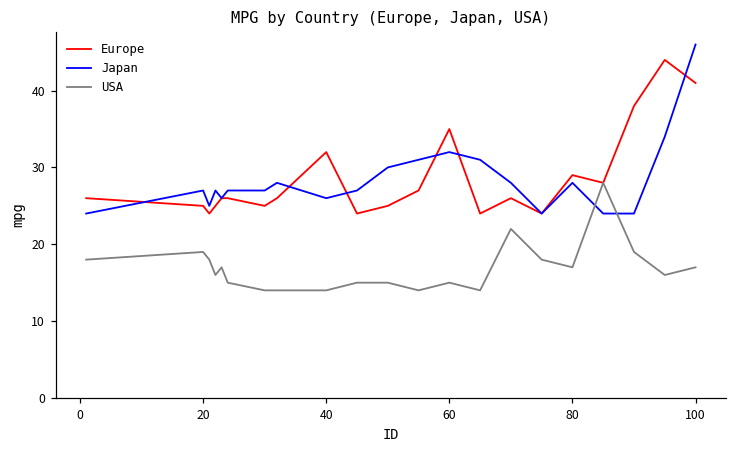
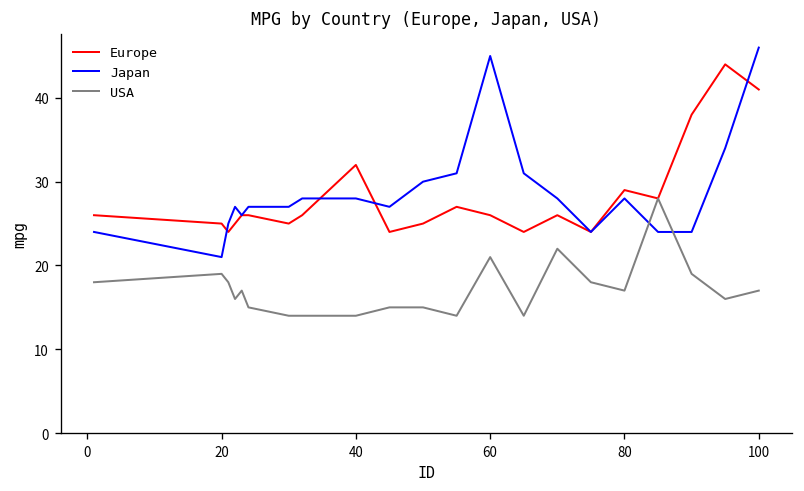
Japan, 20: 27 -> 21
Japan, 40: 26 -> 28
Europe, 60: 35 -> 26
Japan, 60: 32 -> 45
USA, 60: 15 -> 21
